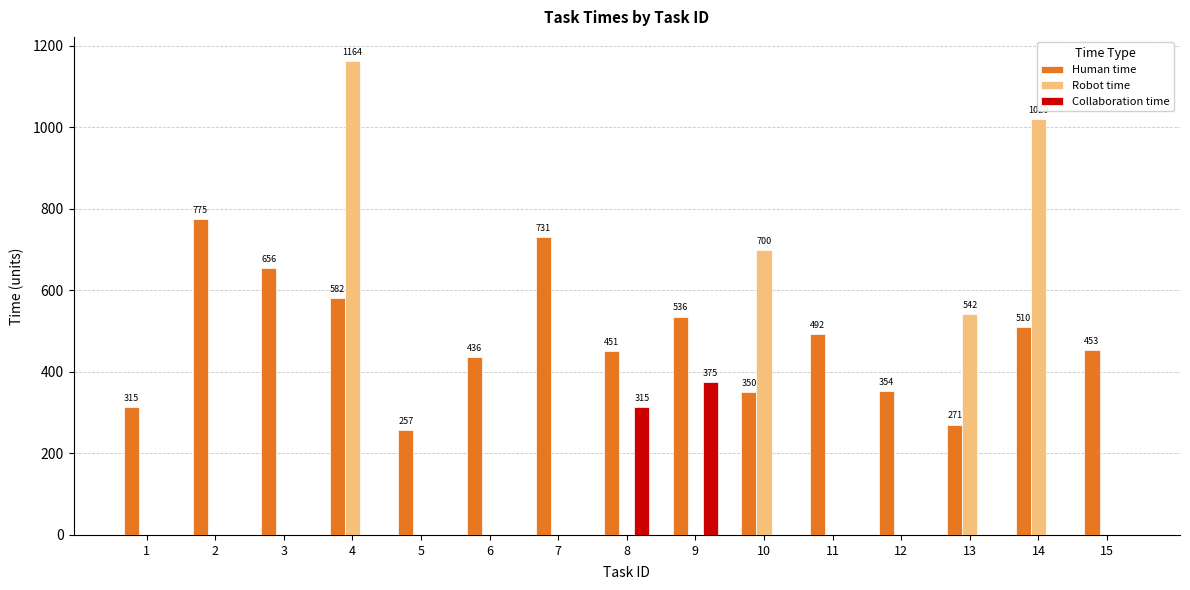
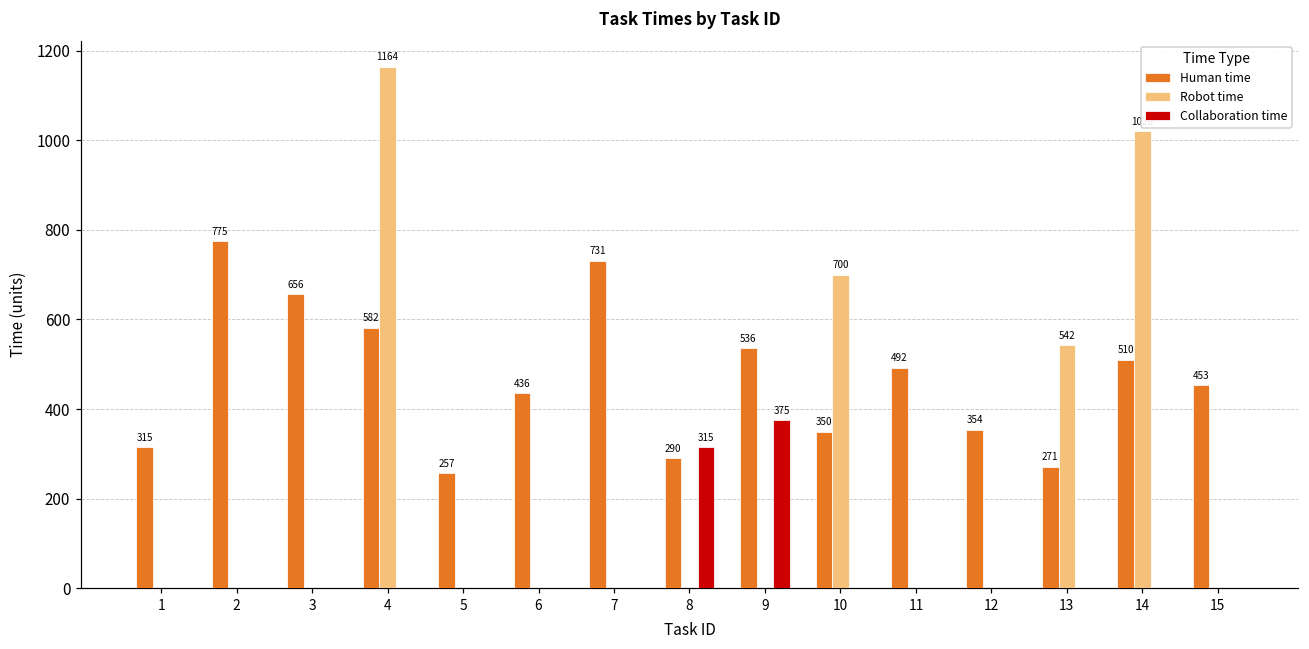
Human time, 8: 451 -> 290
